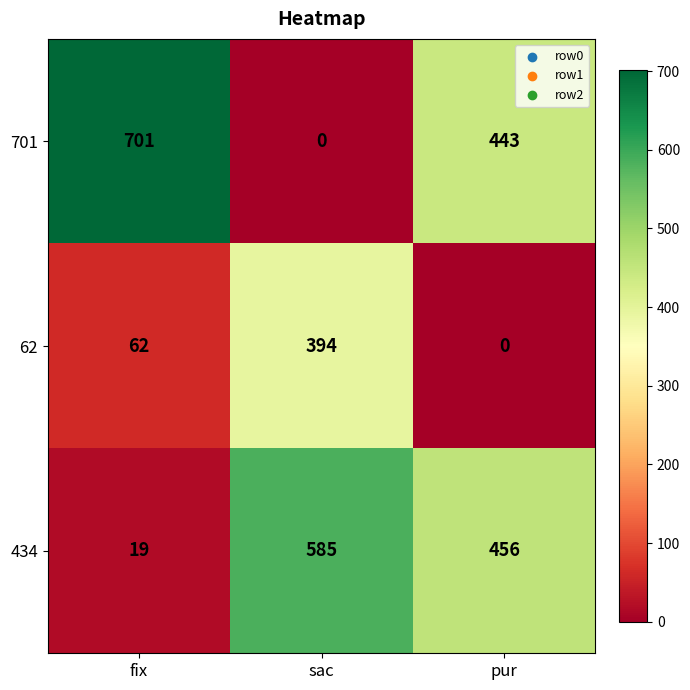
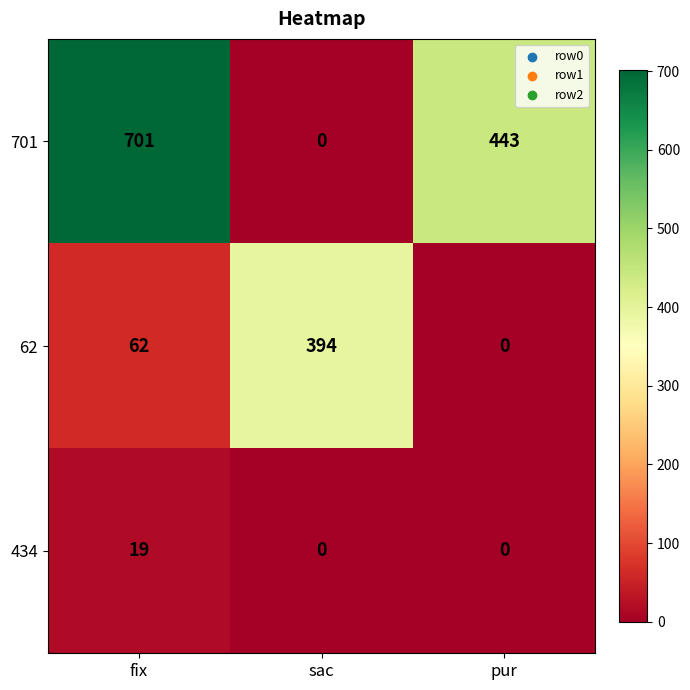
434, sac: 585 -> 0
434, pur: 456 -> 0
